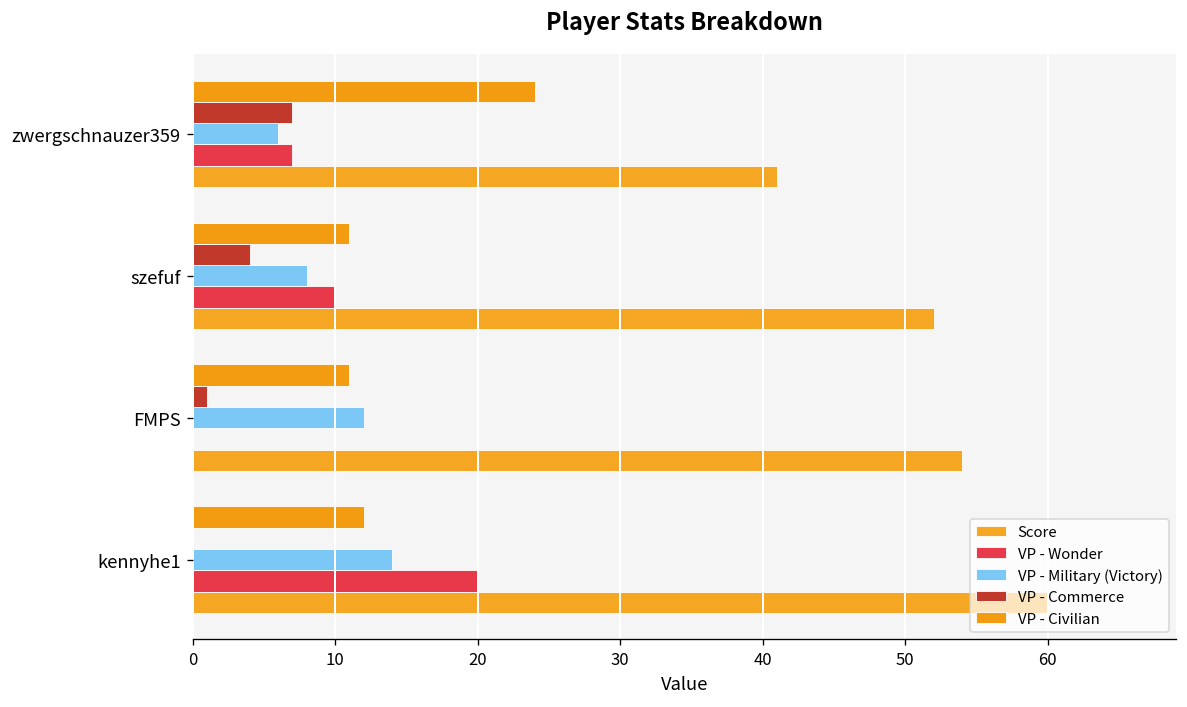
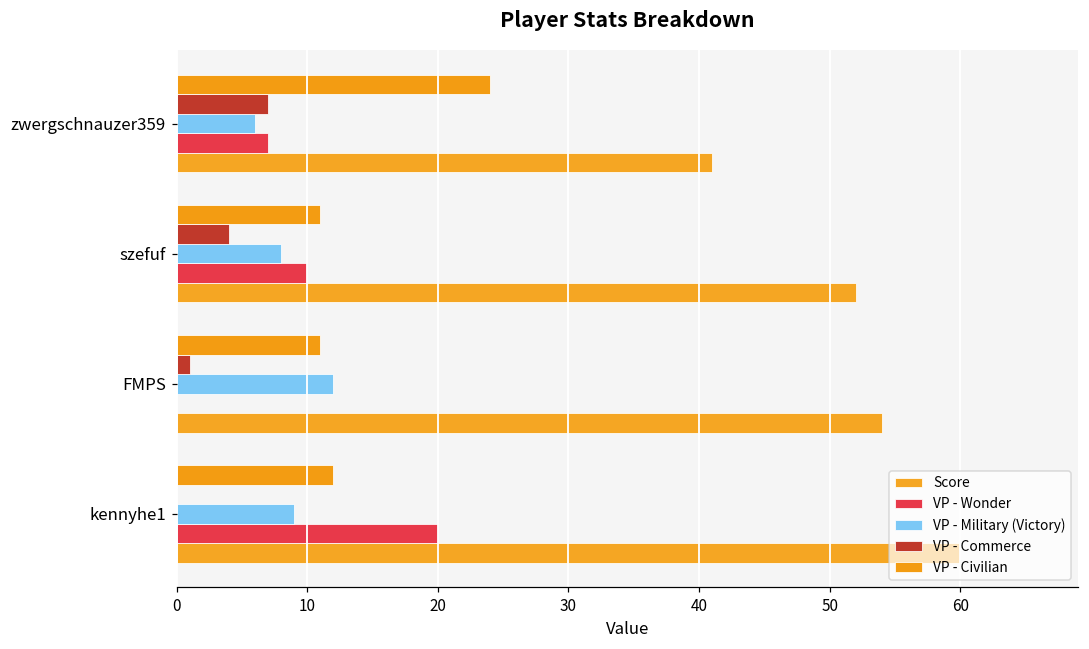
VP - Military (Victory), kennyhe1: 14 -> 9
